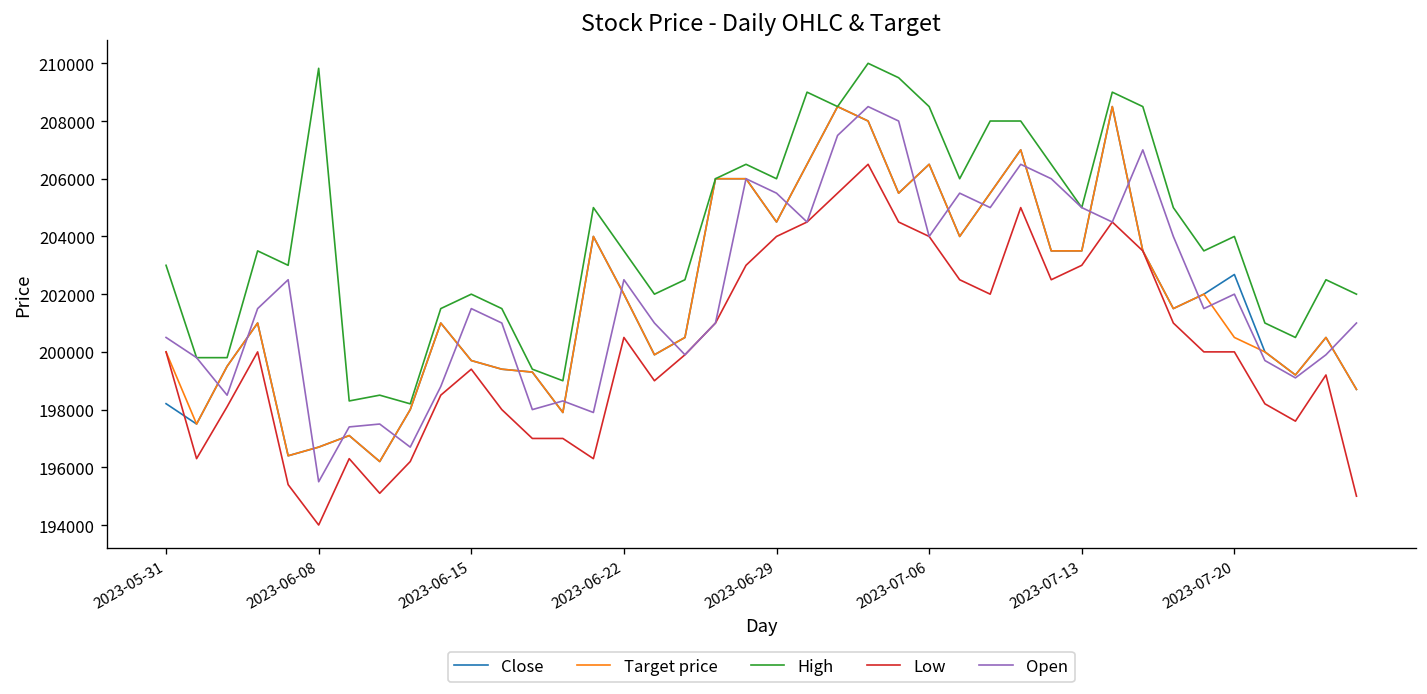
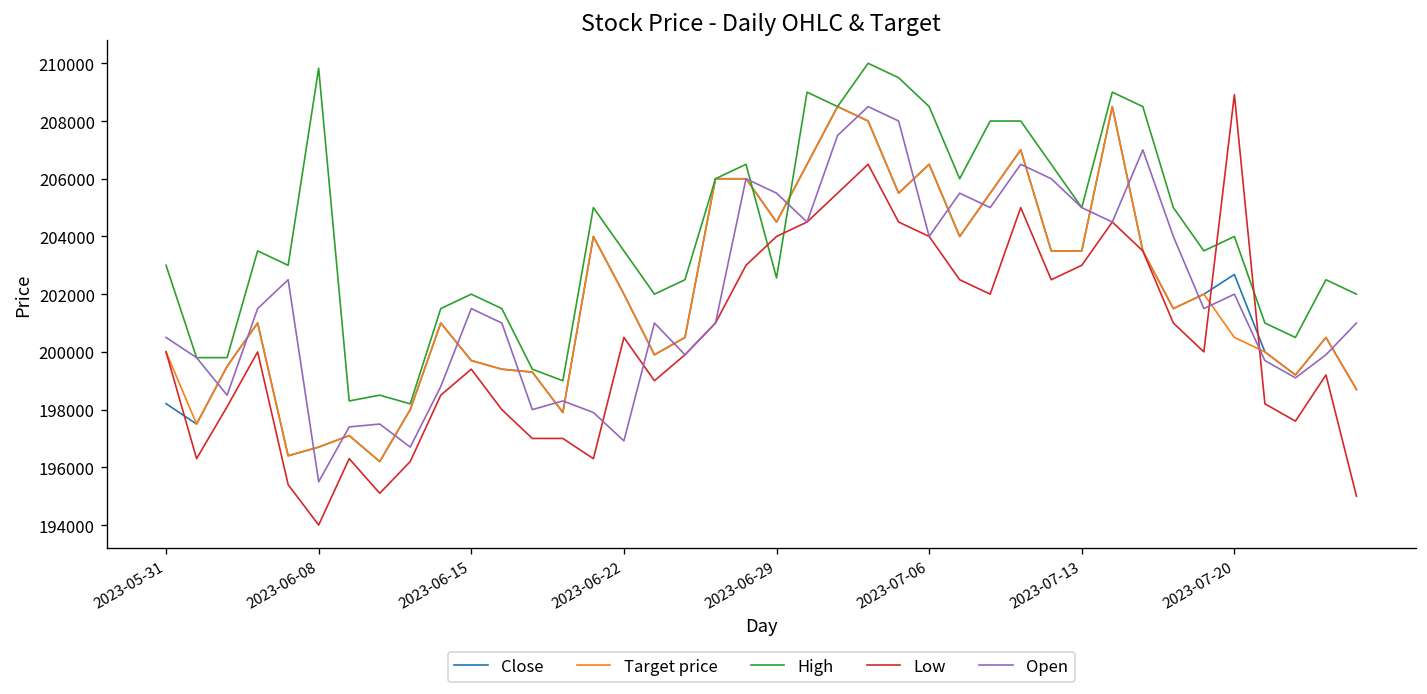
Open, 2023-06-22: 202500 -> 196900
High, 2023-06-29: 206000 -> 202600
Low, 2023-07-20: 200000 -> 208900
